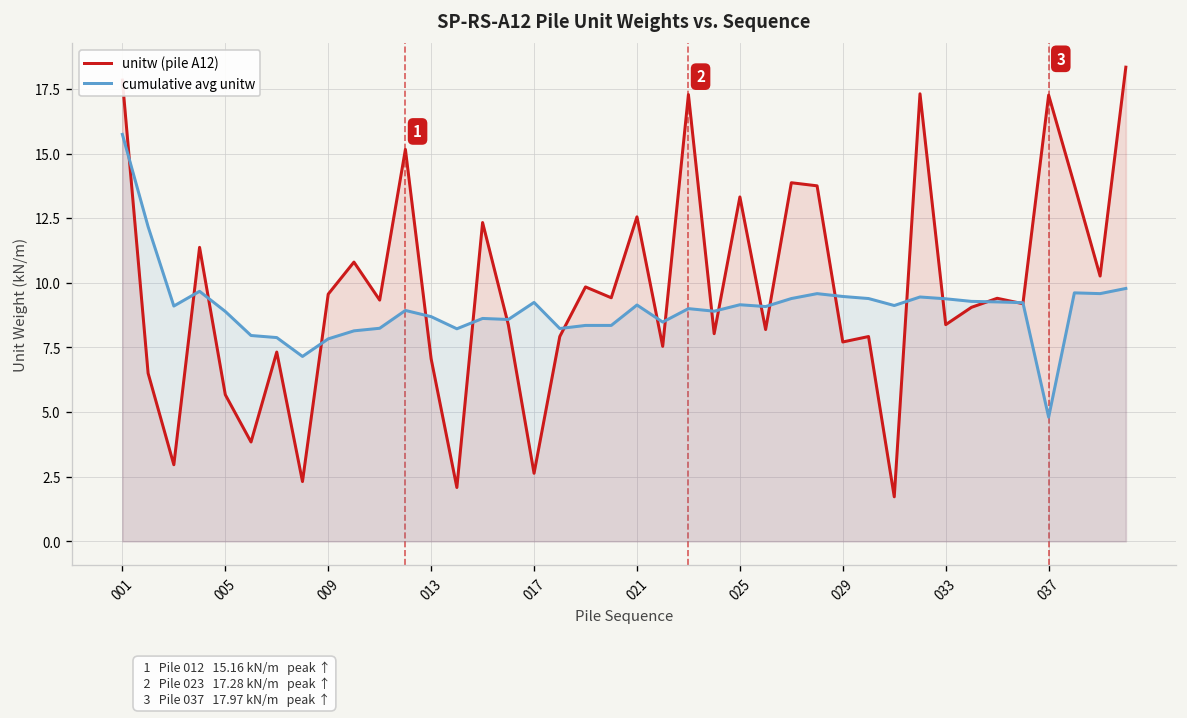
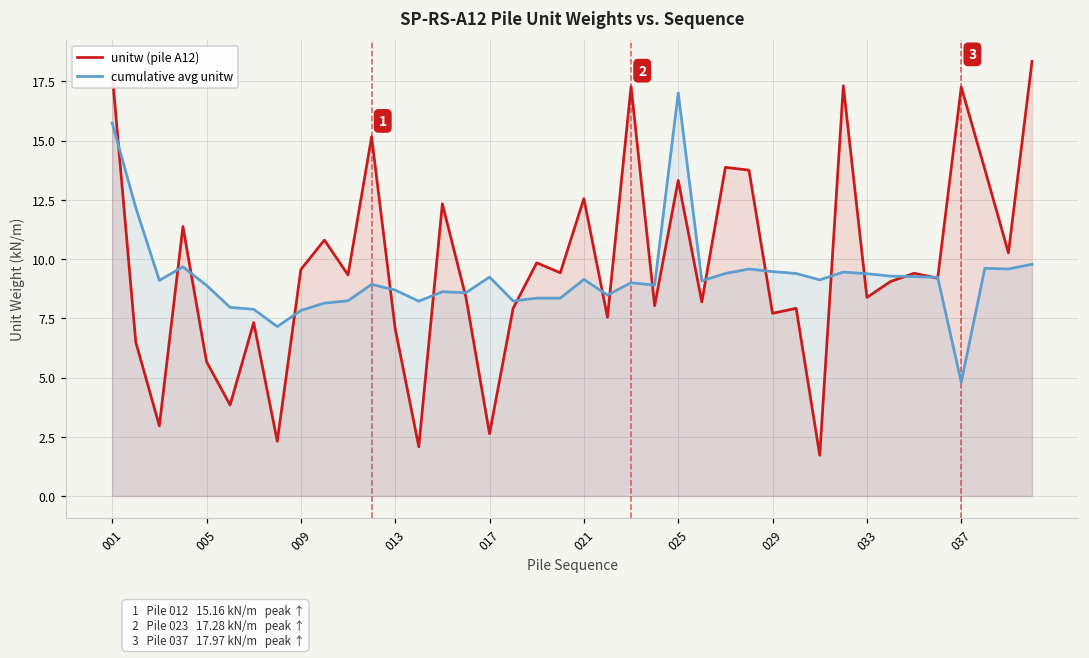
cumulative avg unitw, 025: 9.2 -> 17.0
